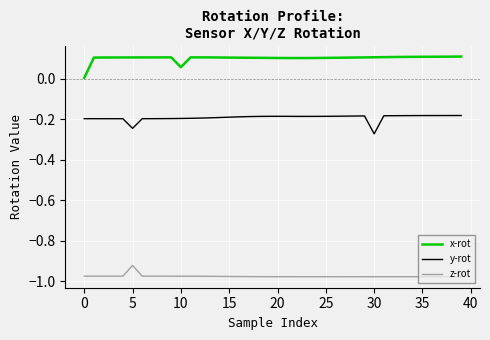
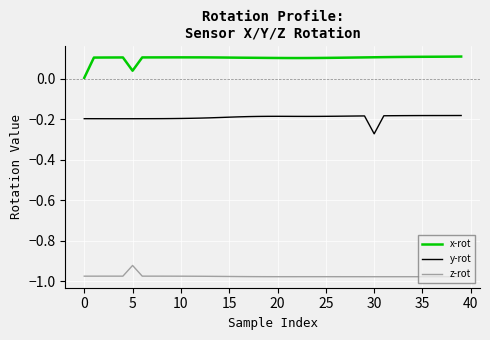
x-rot, 5: 0.11 -> 0.04
y-rot, 5: -0.24 -> -0.20
x-rot, 10: 0.06 -> 0.11
